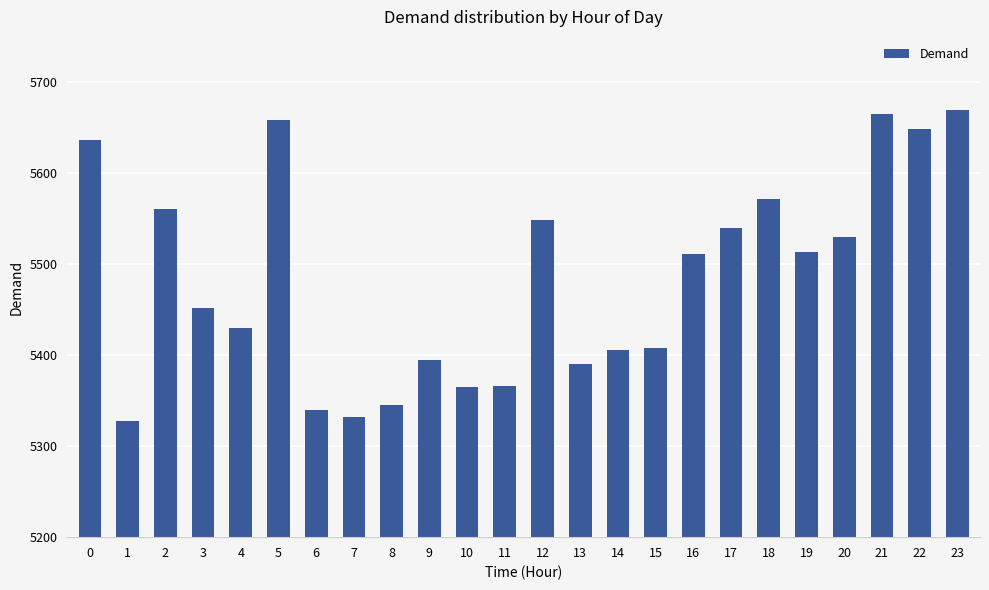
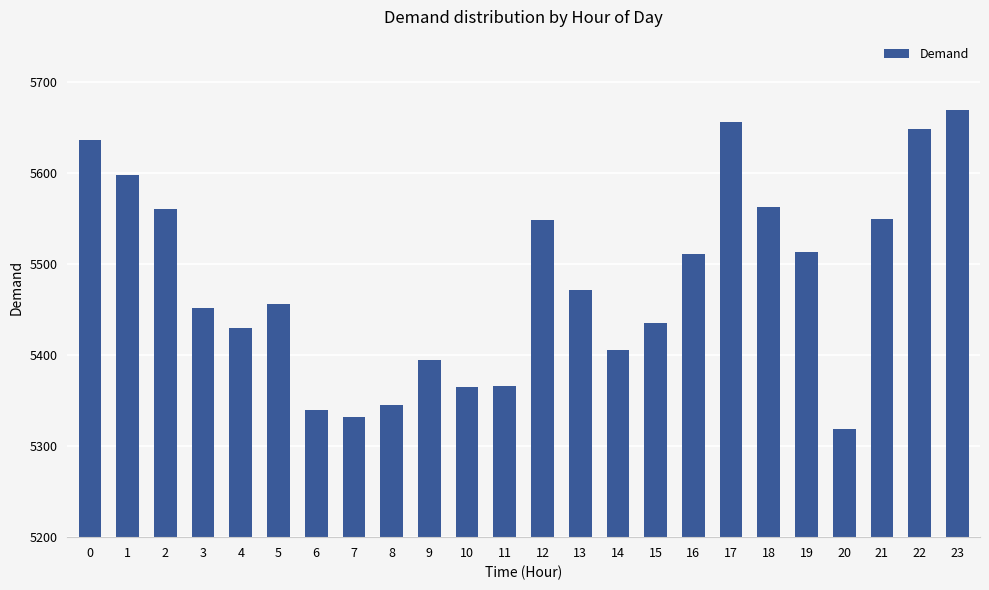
1: 5330 -> 5600
5: 5660 -> 5460
13: 5390 -> 5470
15: 5410 -> 5440
17: 5540 -> 5660
18: 5570 -> 5560
20: 5530 -> 5320
21: 5670 -> 5550
